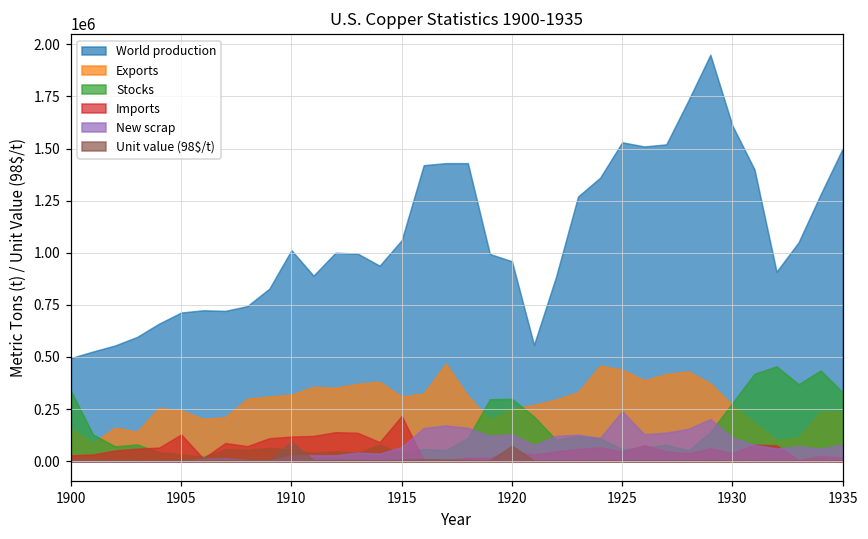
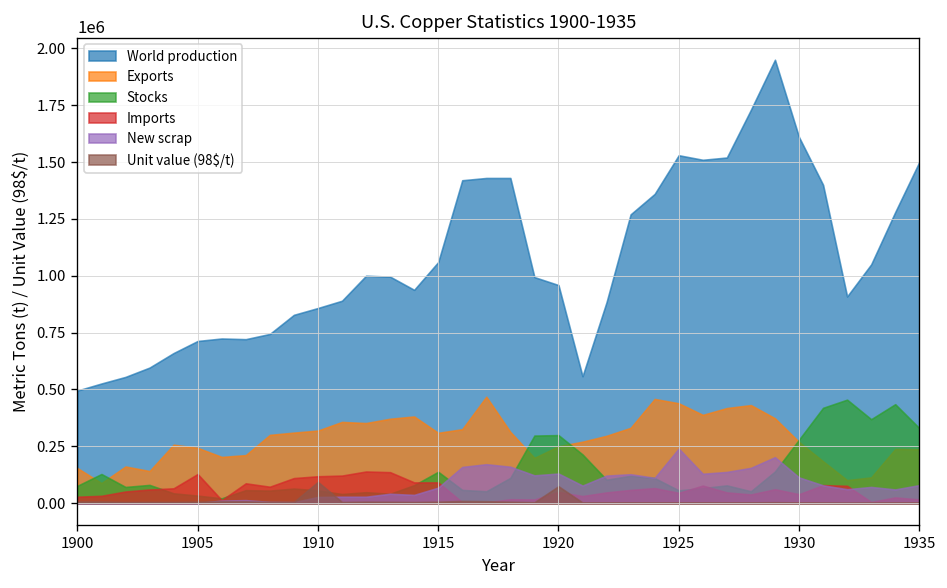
Stocks, 1900: 340000 -> 80000
World production, 1910: 1010000 -> 860000
Stocks, 1915: 40000 -> 140000
Imports, 1915: 220000 -> 90000
